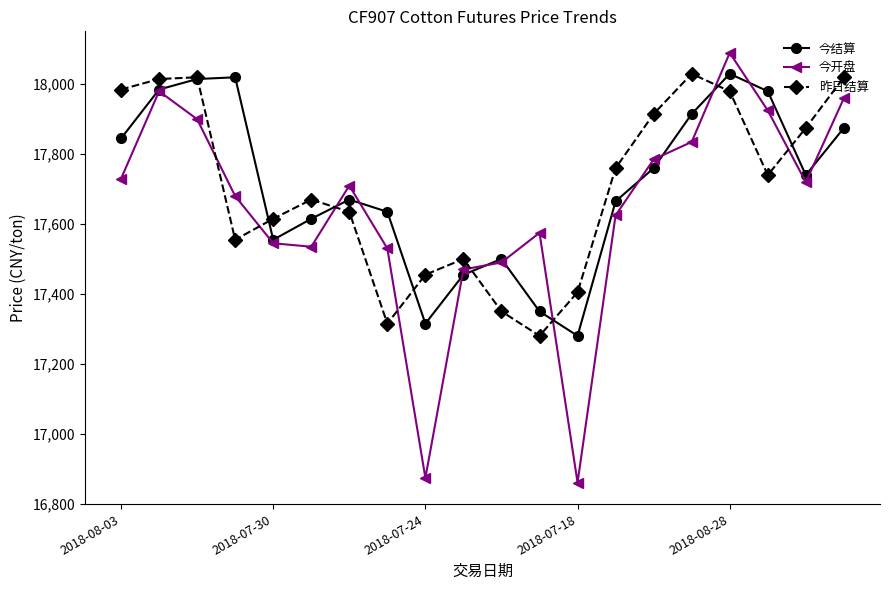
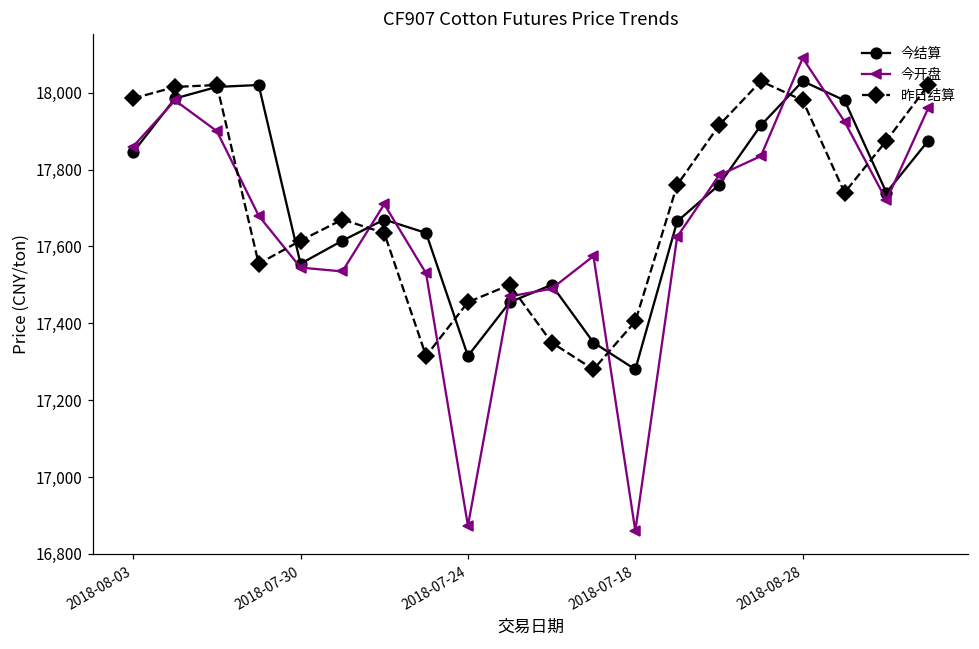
今开盘, 2018-08-03: 17,730 -> 17,860
